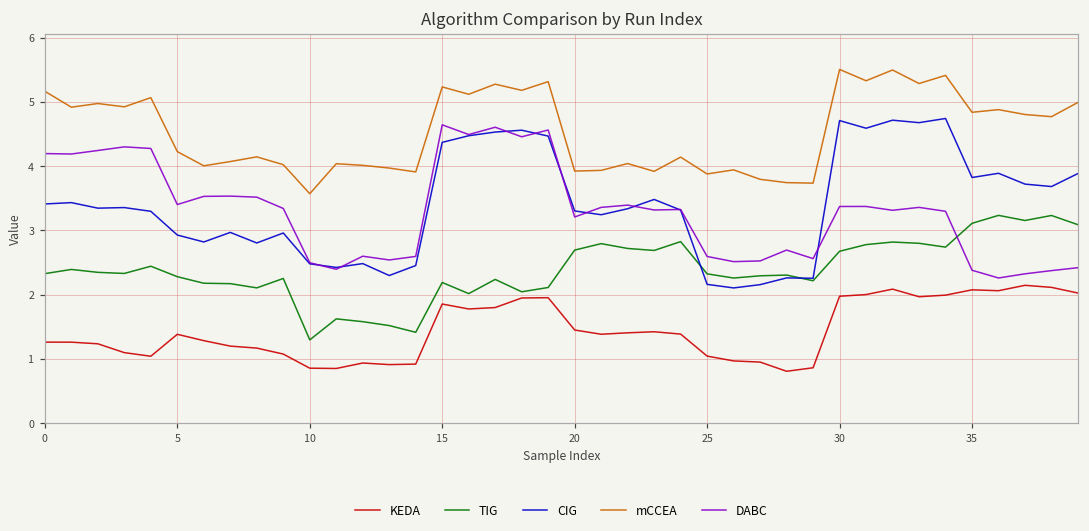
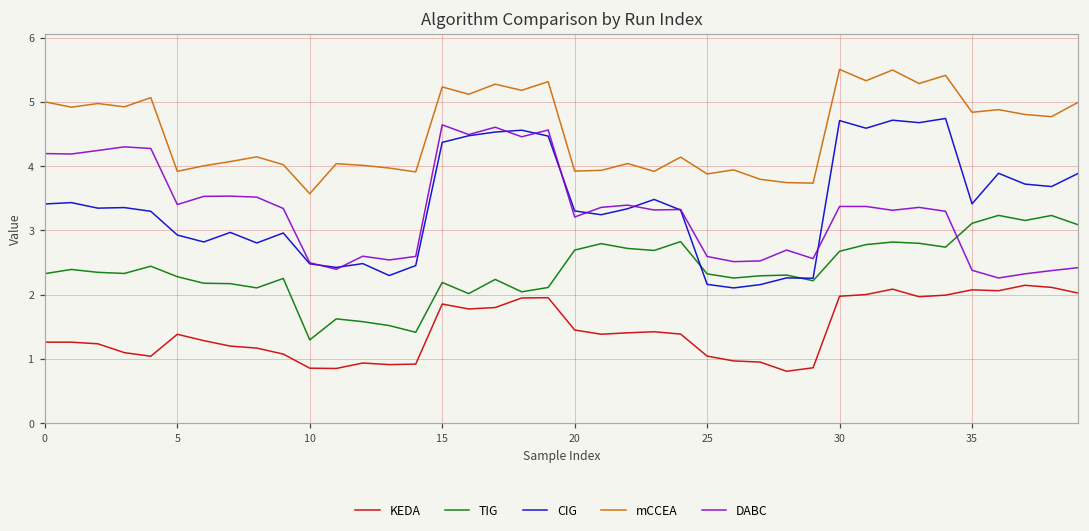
mCCEA, 0: 5.2 -> 5.0
mCCEA, 5: 4.2 -> 3.9
CIG, 35: 3.8 -> 3.4
